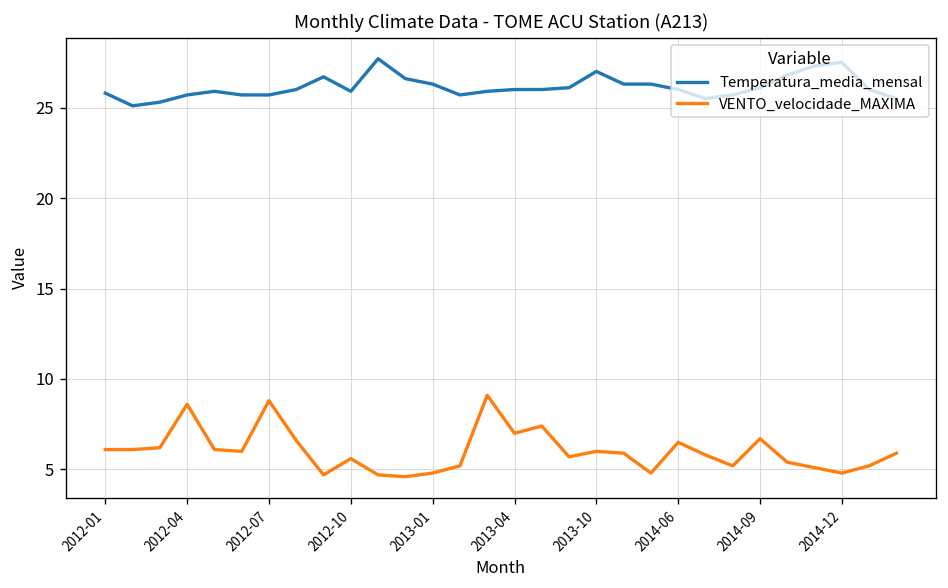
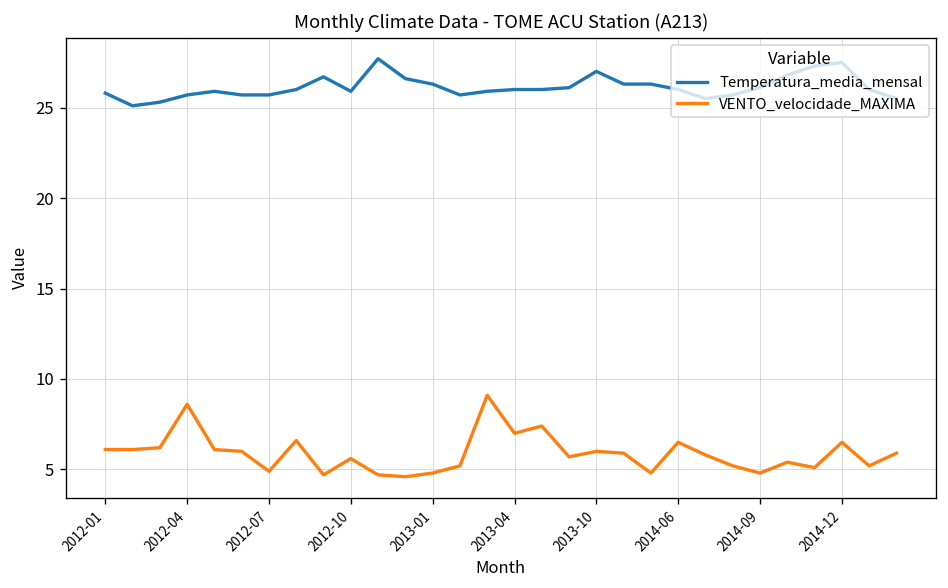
VENTO_velocidade_MAXIMA, 2012-07: 8.8 -> 4.9
VENTO_velocidade_MAXIMA, 2014-09: 6.7 -> 4.8
VENTO_velocidade_MAXIMA, 2014-12: 4.8 -> 6.5
